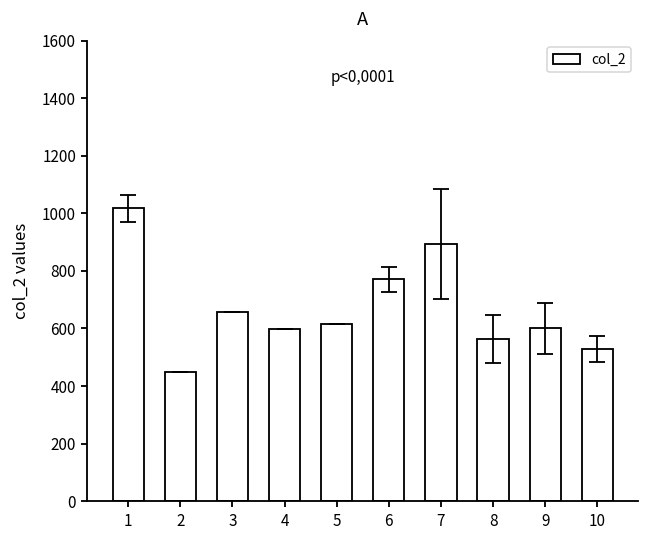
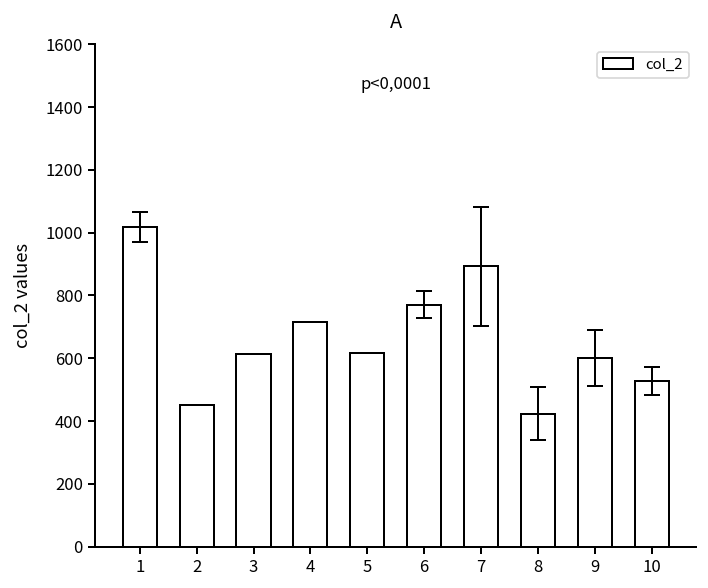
col_2, 3: 660 -> 610
col_2, 4: 600 -> 720
col_2, 8: 560 -> 420
